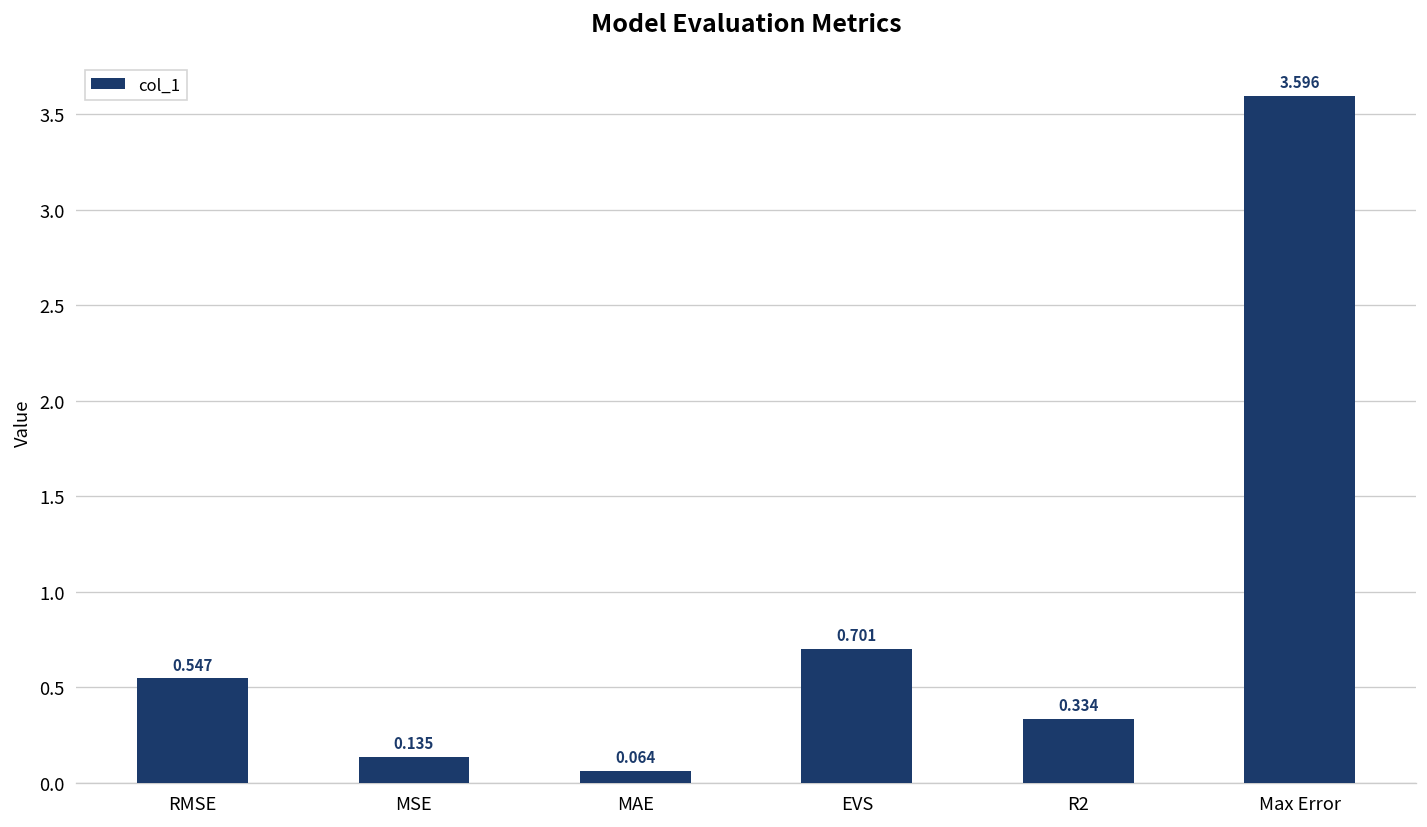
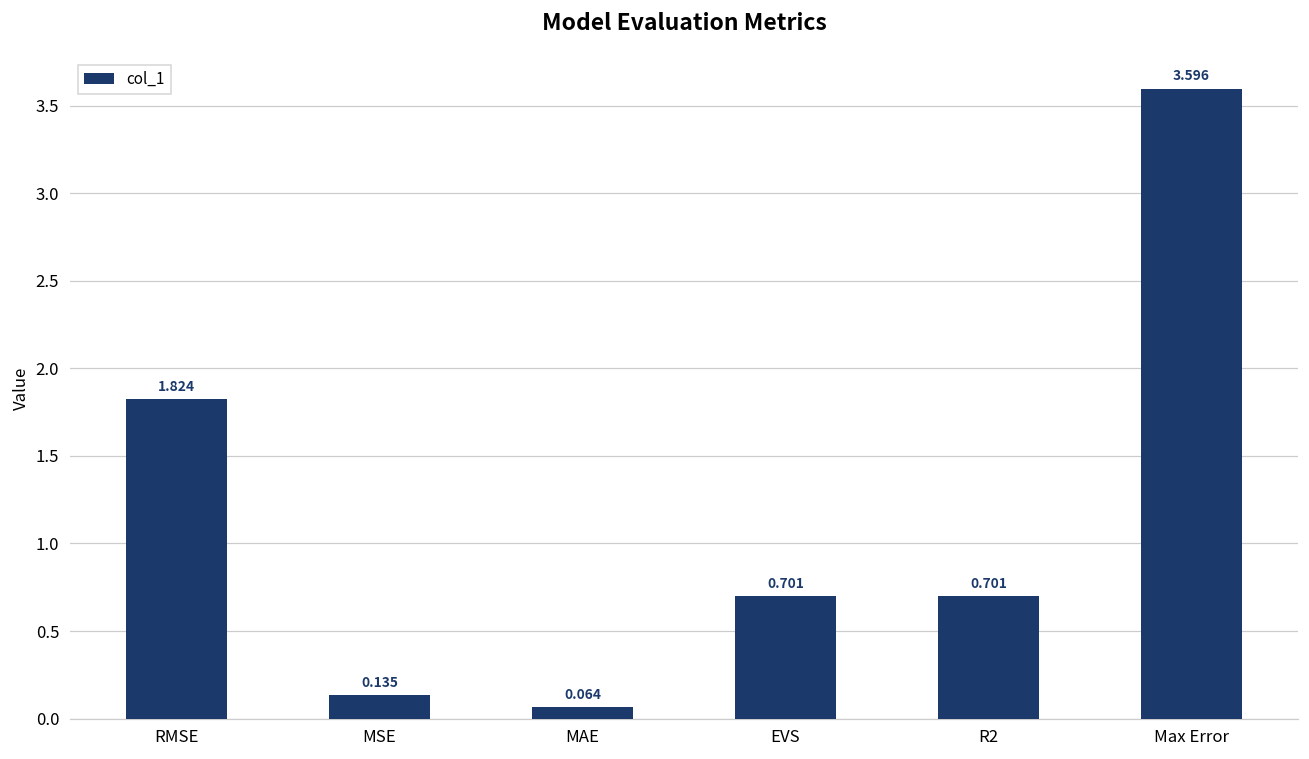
RMSE: 0.547 -> 1.824
R2: 0.334 -> 0.701
